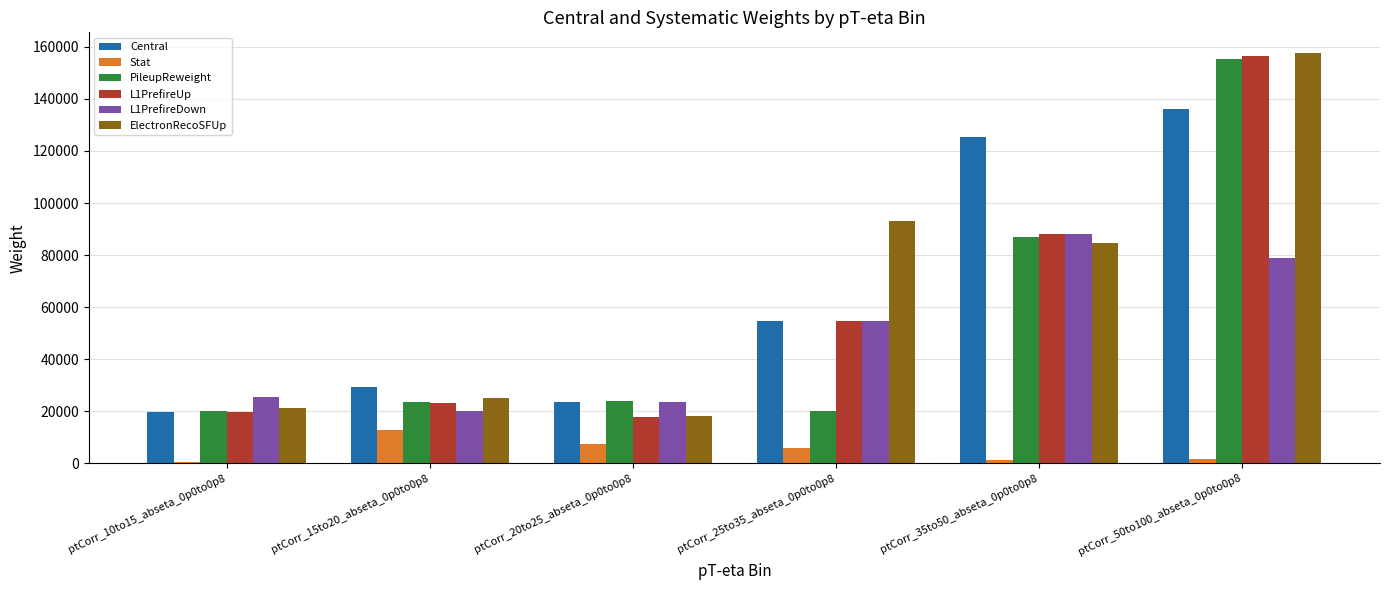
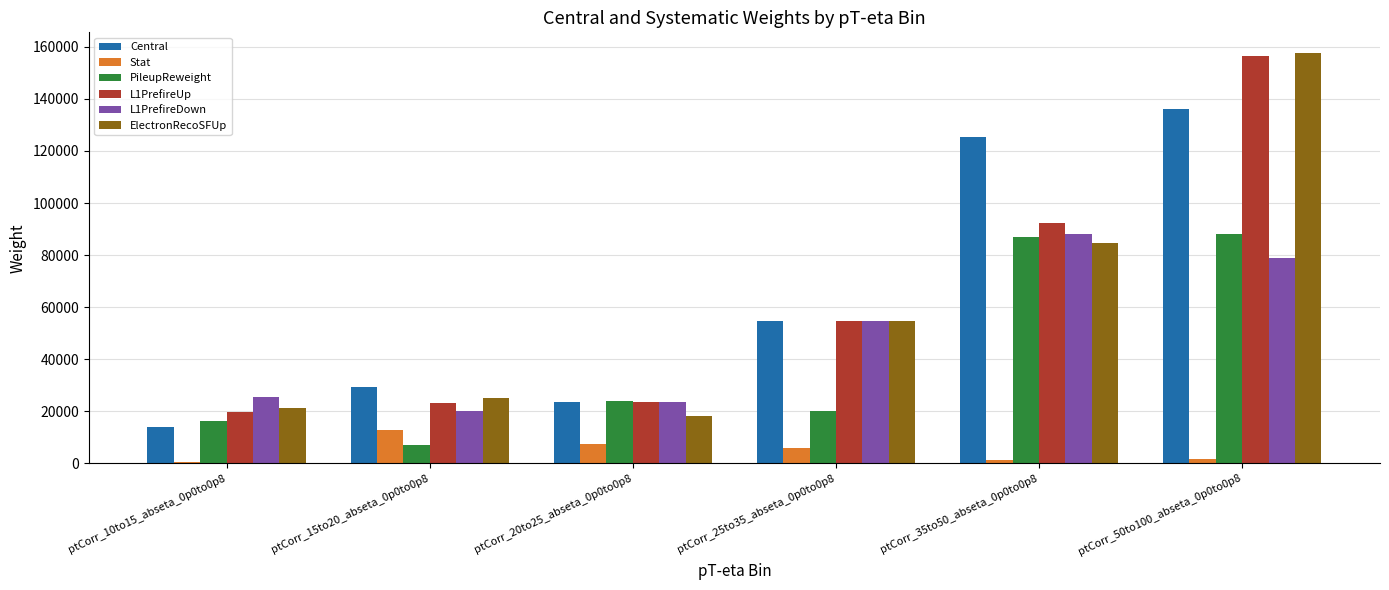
Central, ptCorr_10to15_abseta_0p0to0p8: 20000 -> 14000
PileupReweight, ptCorr_10to15_abseta_0p0to0p8: 20000 -> 16000
PileupReweight, ptCorr_15to20_abseta_0p0to0p8: 23000 -> 7000
L1PrefireUp, ptCorr_20to25_abseta_0p0to0p8: 18000 -> 24000
ElectronRecoSFUp, ptCorr_25to35_abseta_0p0to0p8: 93000 -> 55000
L1PrefireUp, ptCorr_35to50_abseta_0p0to0p8: 88000 -> 92000
PileupReweight, ptCorr_50to100_abseta_0p0to0p8: 155000 -> 88000
